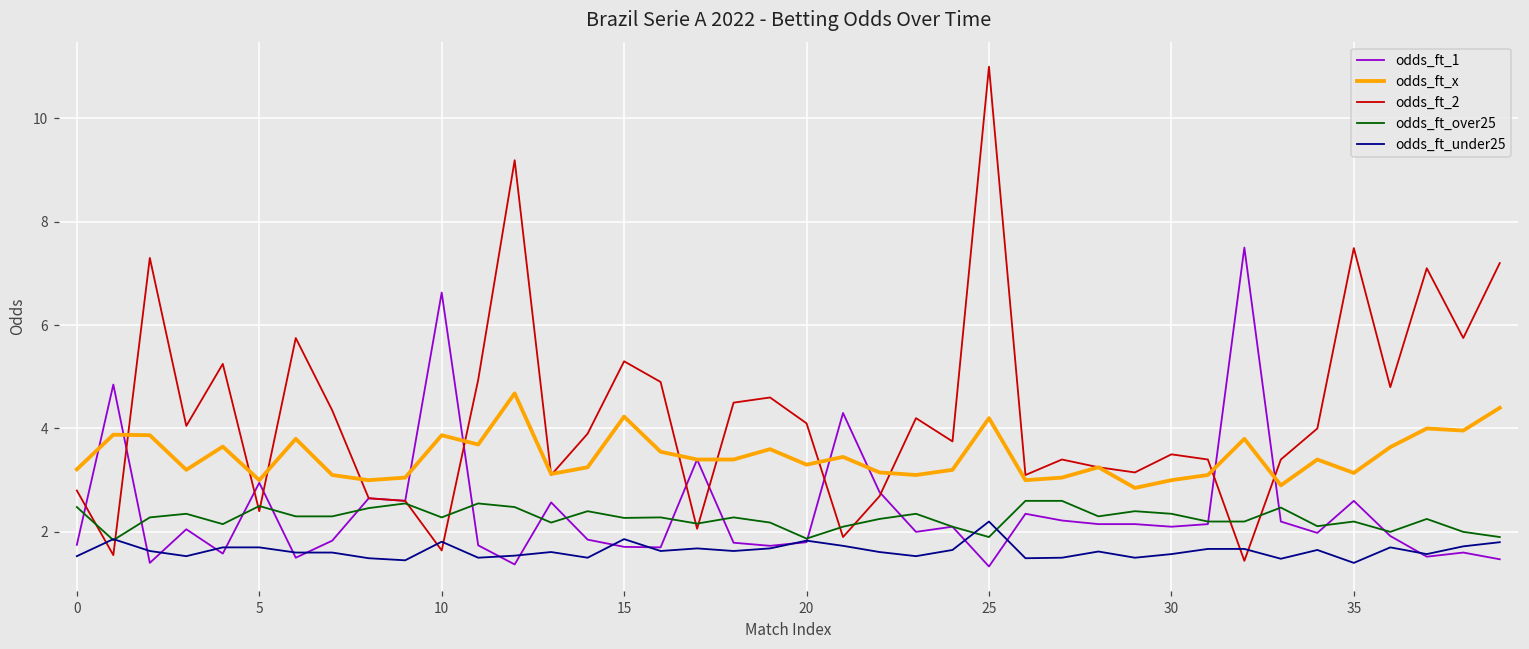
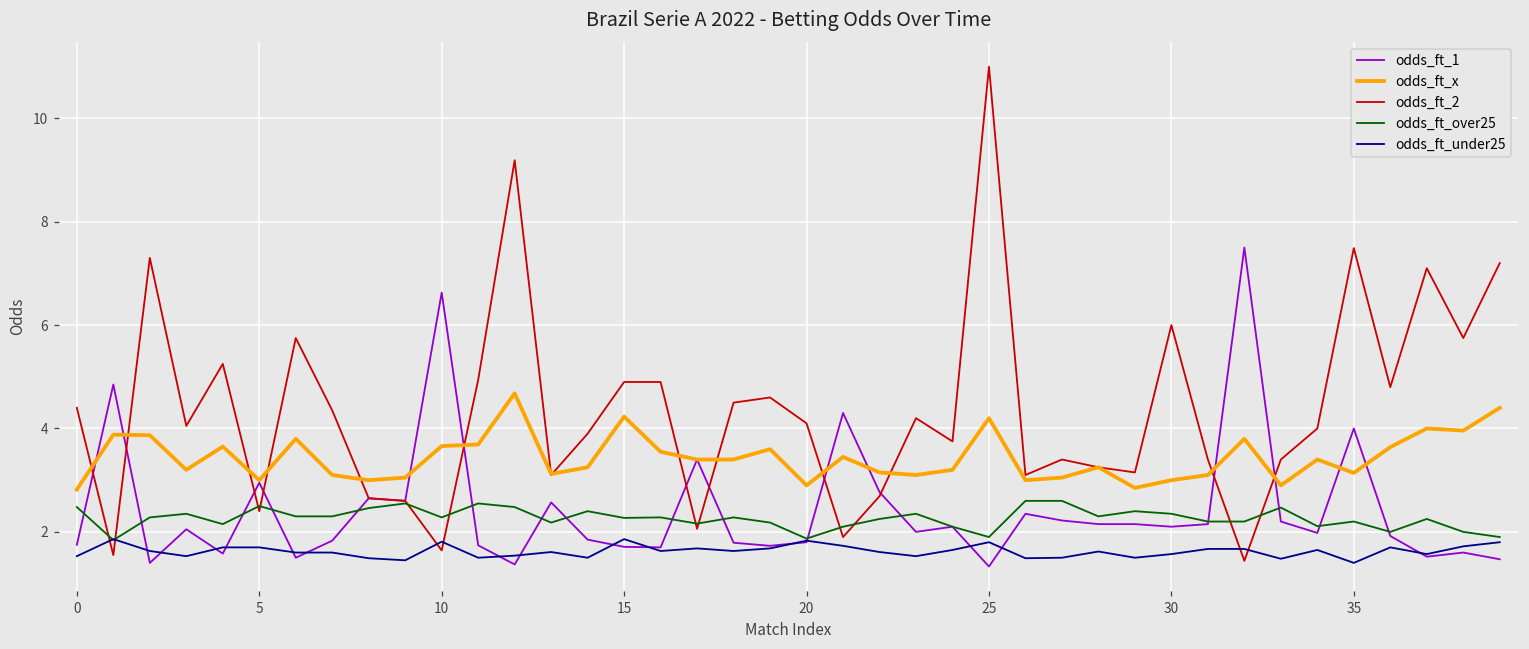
odds_ft_x, 0: 3.2 -> 2.8
odds_ft_2, 0: 2.8 -> 4.4
odds_ft_x, 10: 3.9 -> 3.7
odds_ft_2, 15: 5.3 -> 4.9
odds_ft_x, 20: 3.3 -> 2.9
odds_ft_under25, 25: 2.2 -> 1.8
odds_ft_2, 30: 3.5 -> 6.0
odds_ft_1, 35: 2.6 -> 4.0
